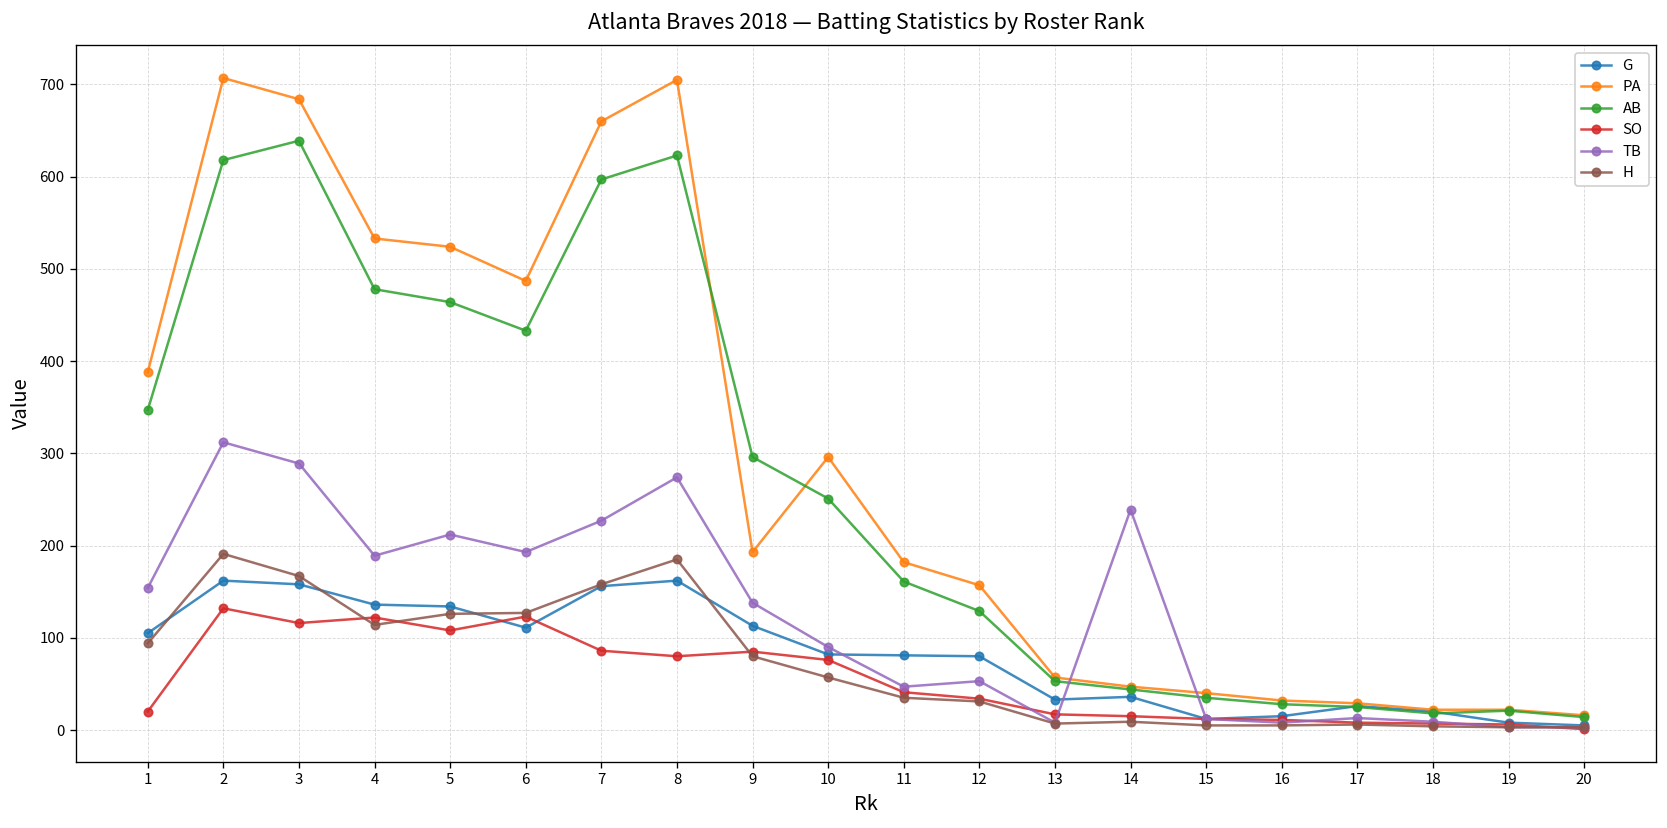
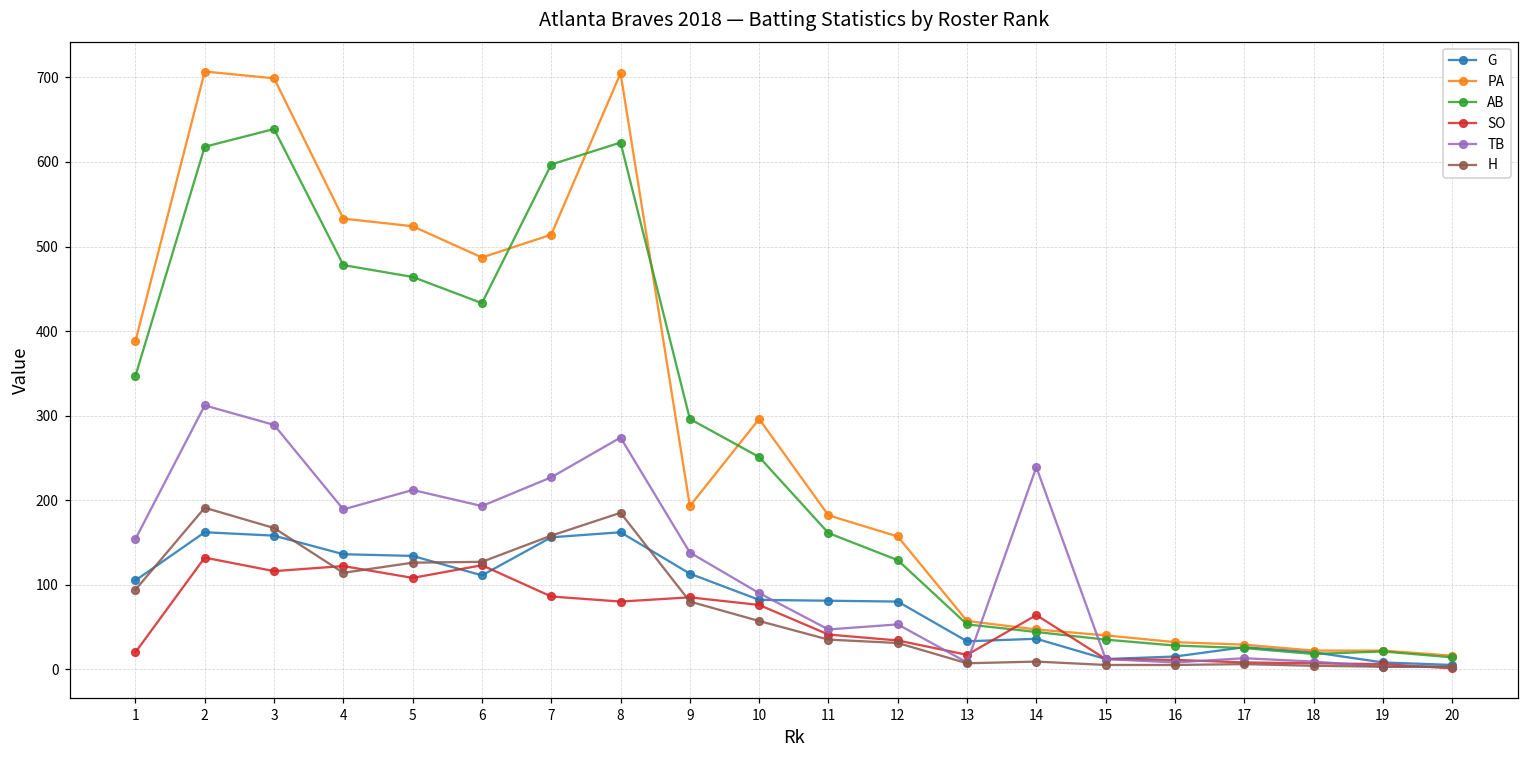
PA, 3: 680 -> 700
PA, 7: 660 -> 510
SO, 14: 20 -> 60
